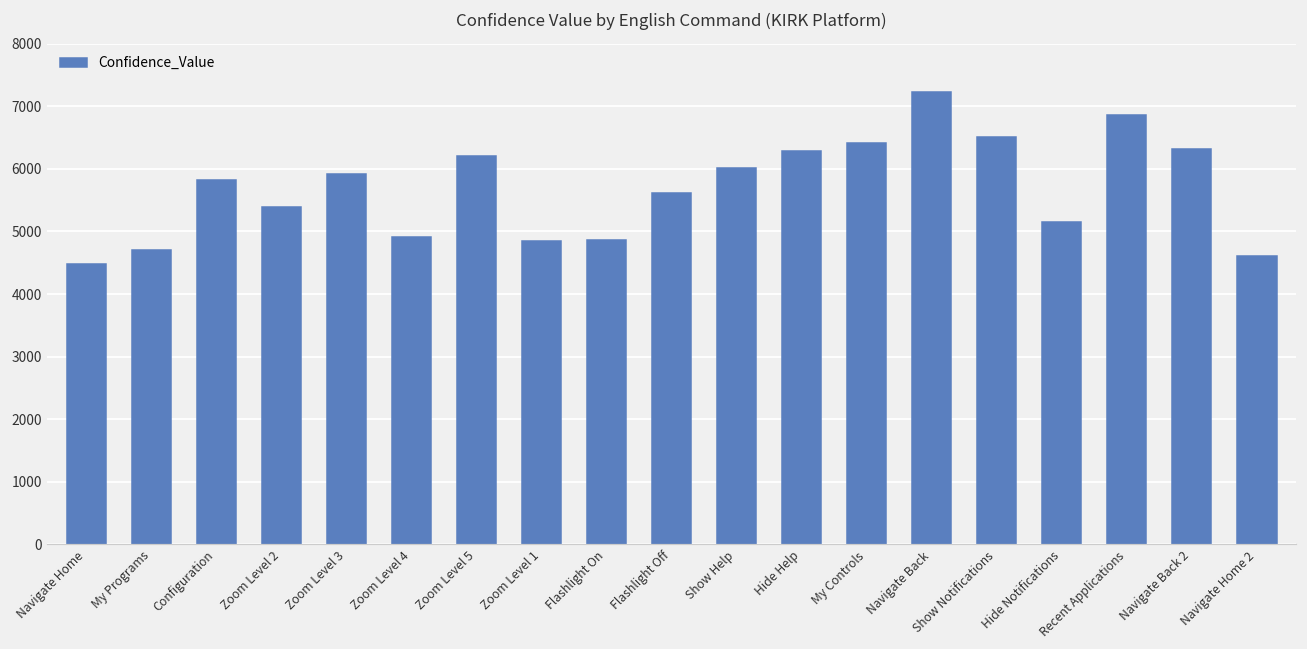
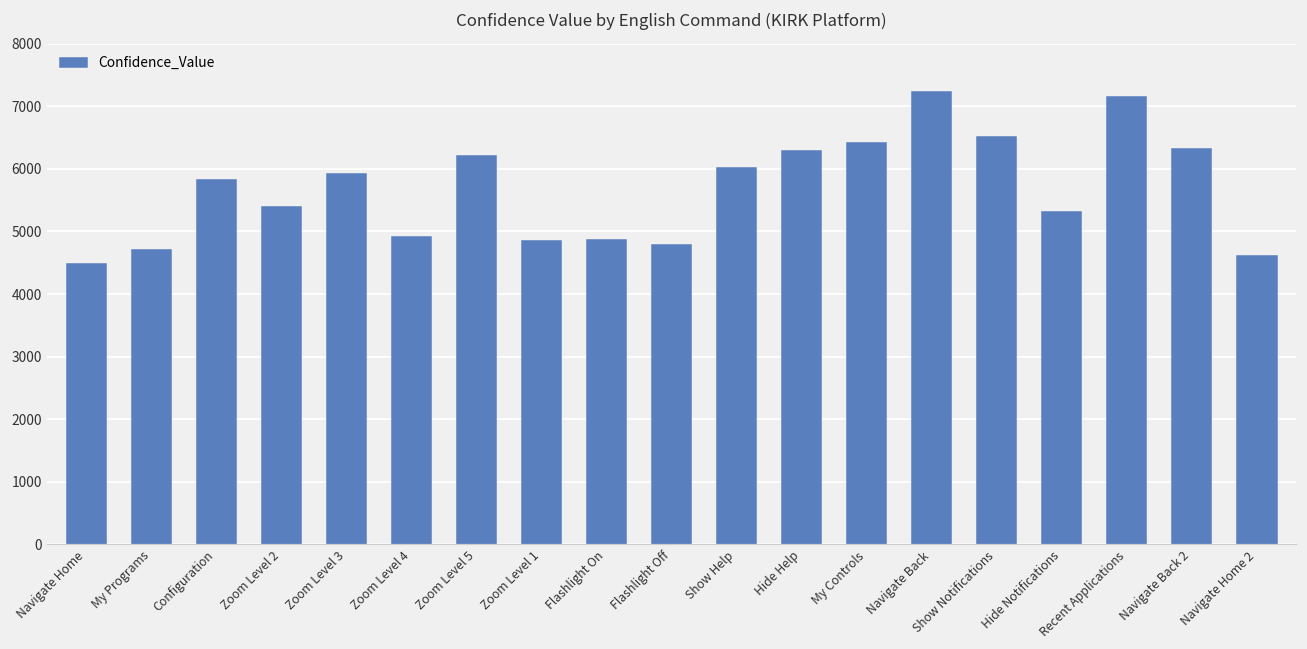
Flashlight Off: 5600 -> 4800
Hide Notifications: 5200 -> 5300
Recent Applications: 6900 -> 7200
